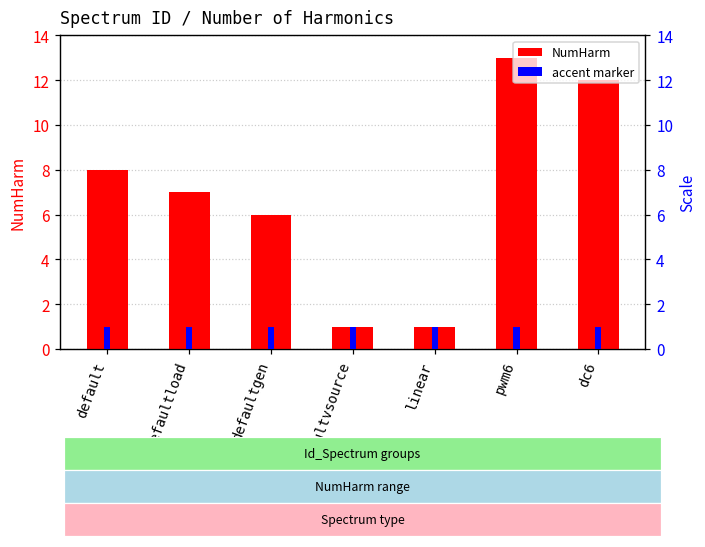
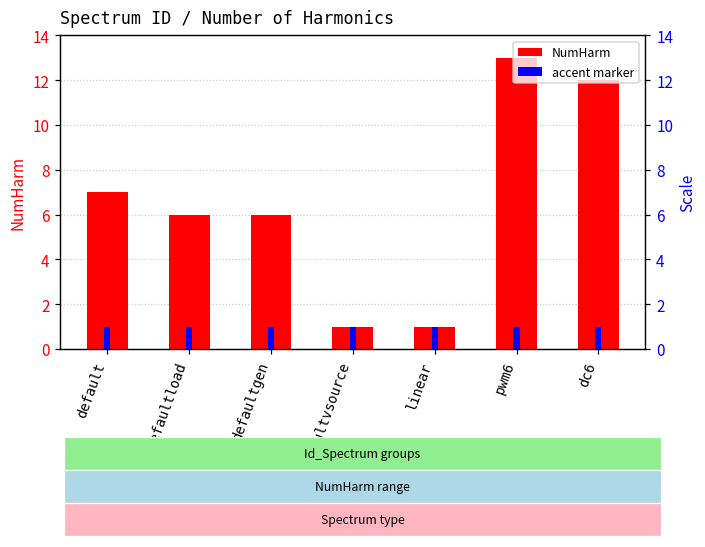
NumHarm, default: 8 -> 7
NumHarm, defaultload: 7 -> 6
